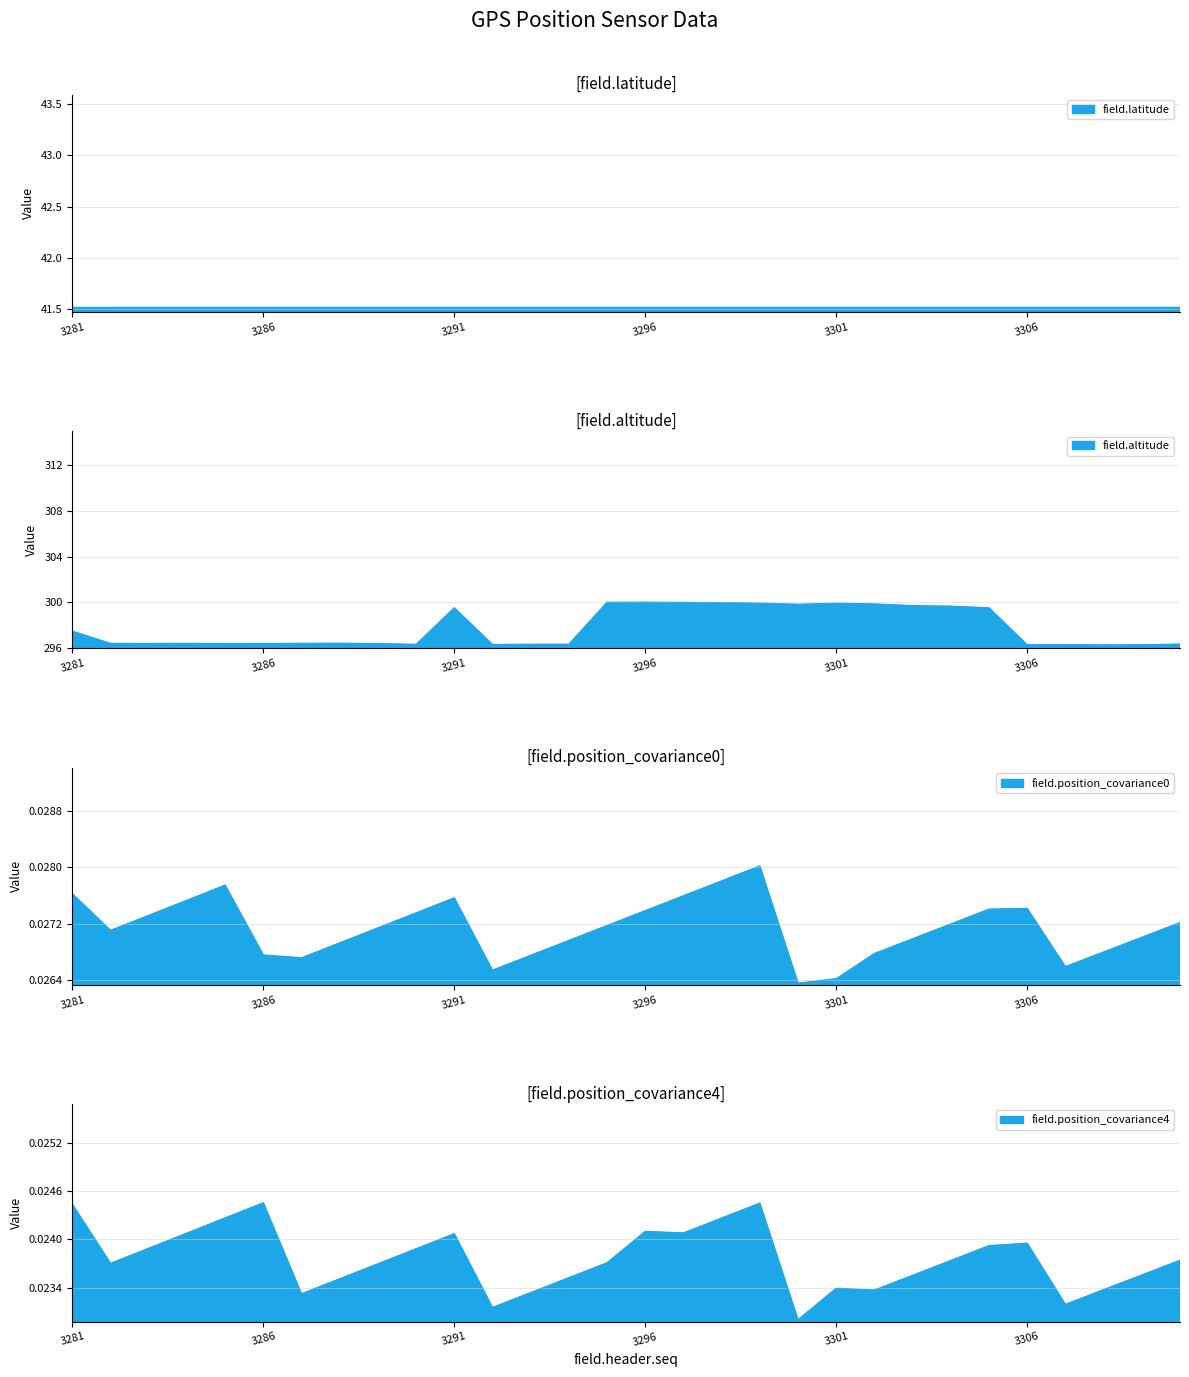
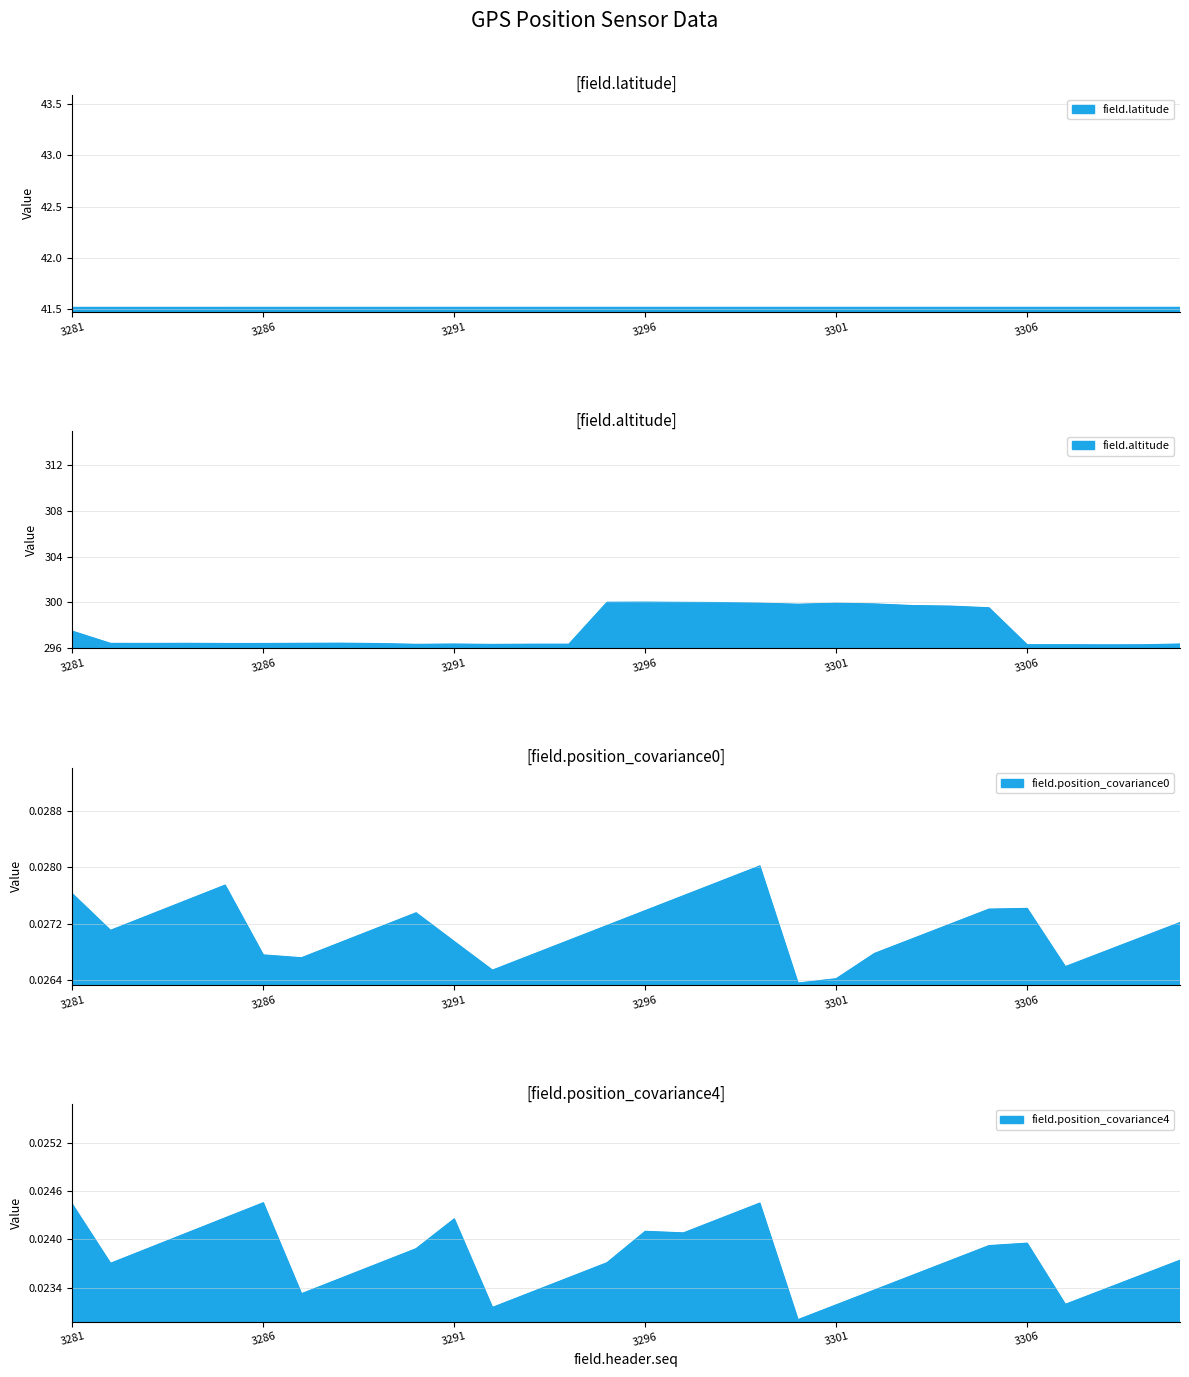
[field.altitude], 3291: 299.5 -> 296.3
[field.position_covariance0], 3291: 0.0276 -> 0.0269
[field.position_covariance4], 3291: 0.0241 -> 0.0243
[field.position_covariance4], 3301: 0.0234 -> 0.0232
